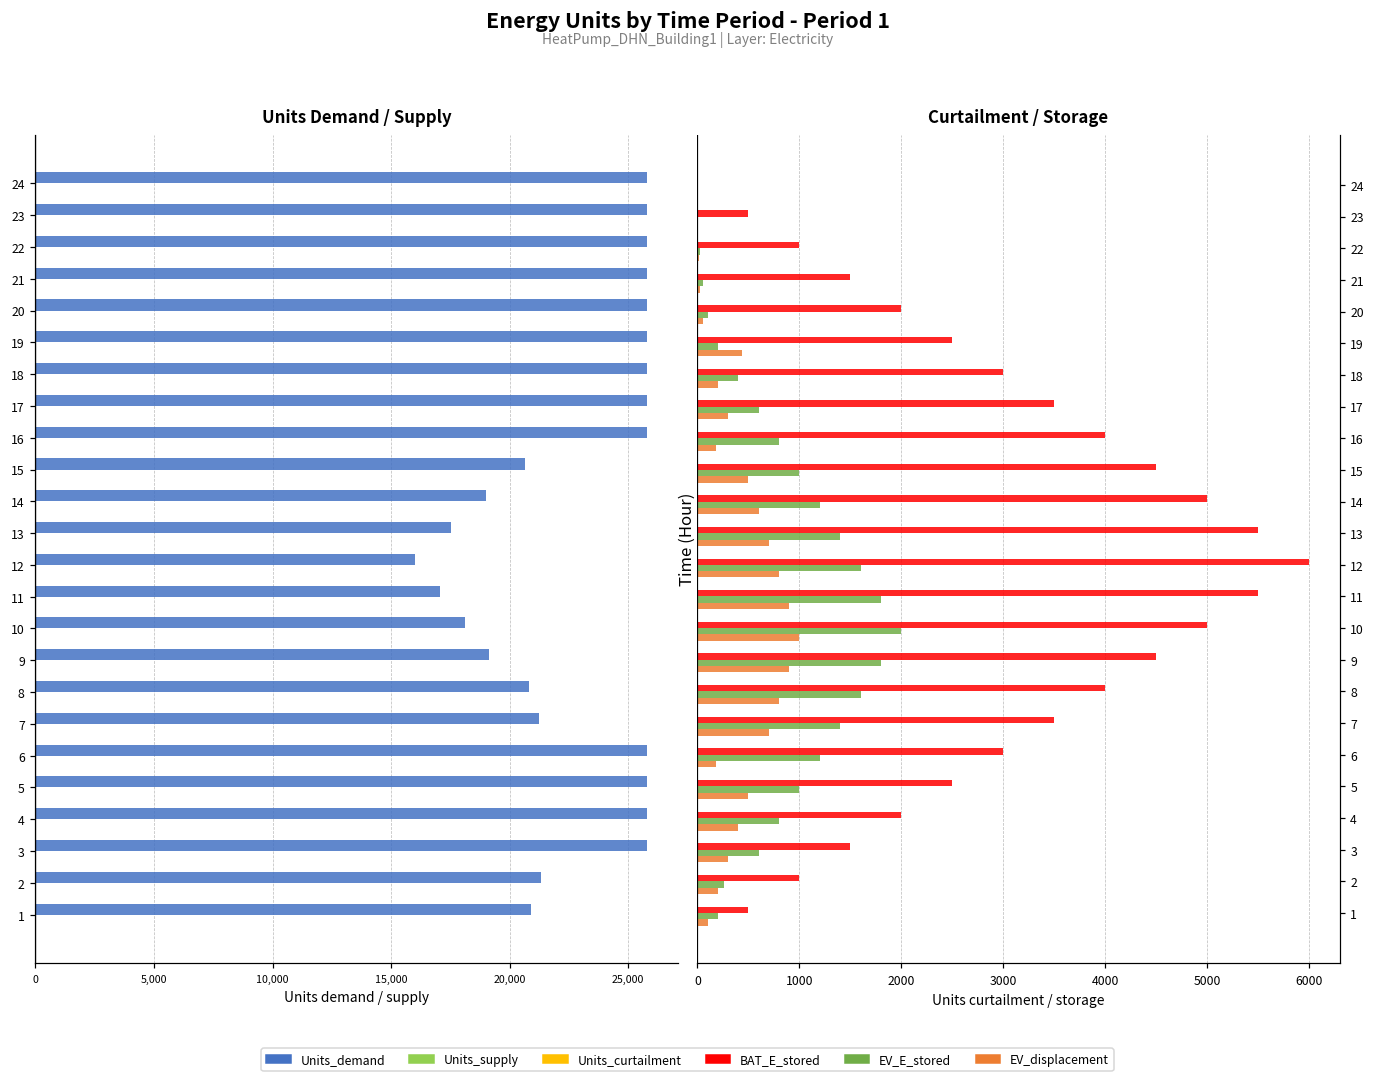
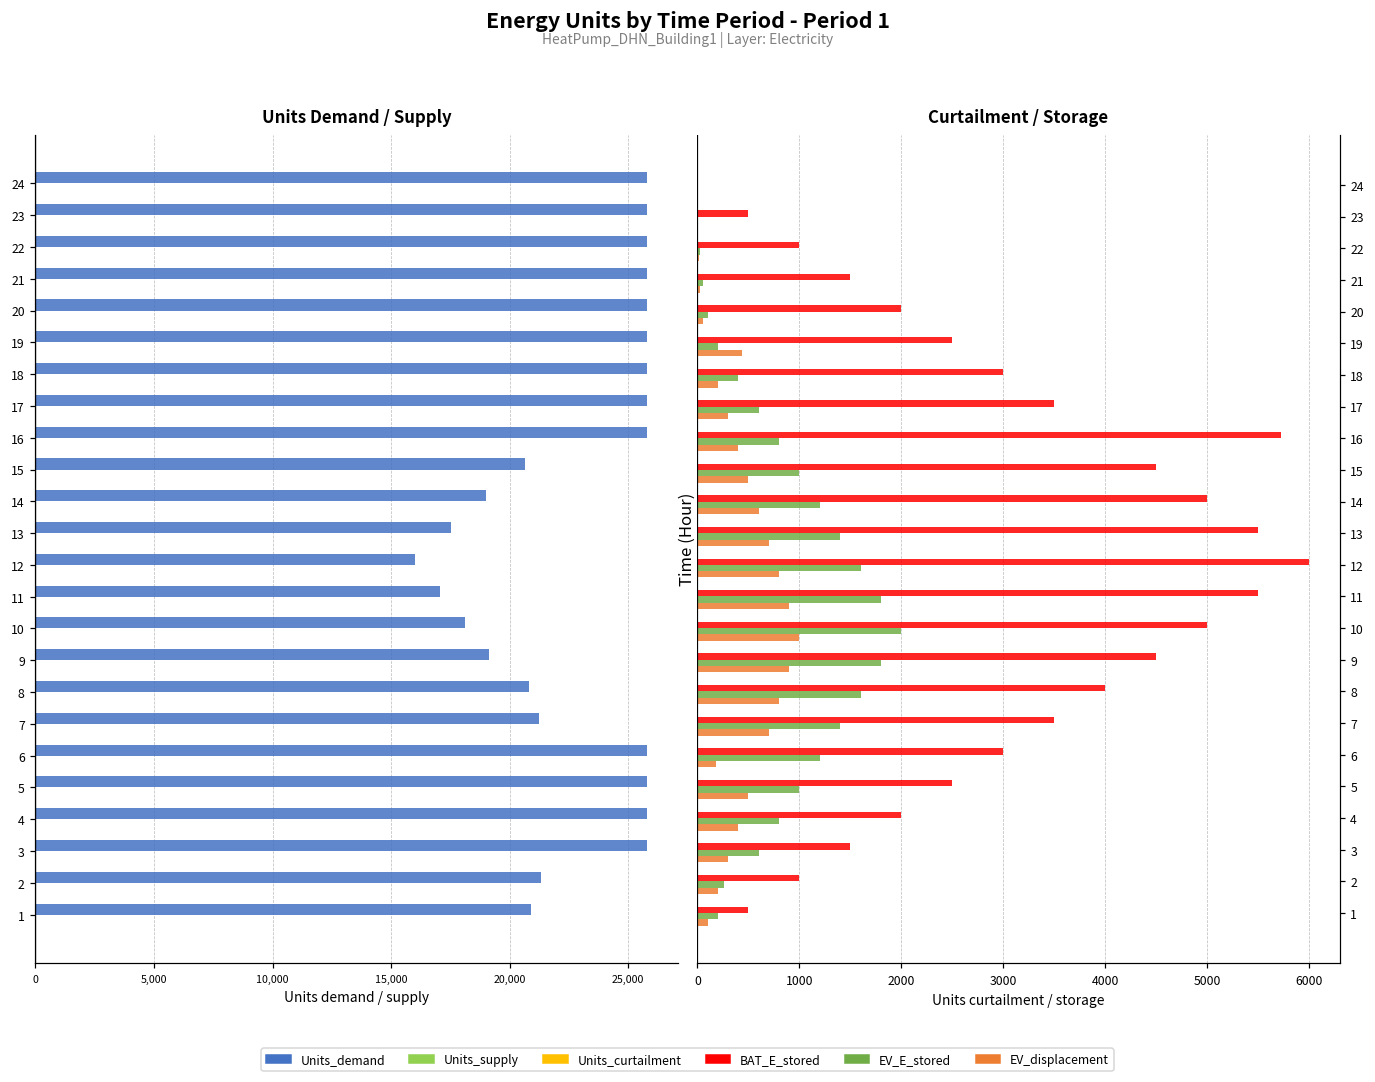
Curtailment / Storage, BAT_E_stored, 16: 4000 -> 5700
Curtailment / Storage, EV_displacement, 16: 200 -> 400
